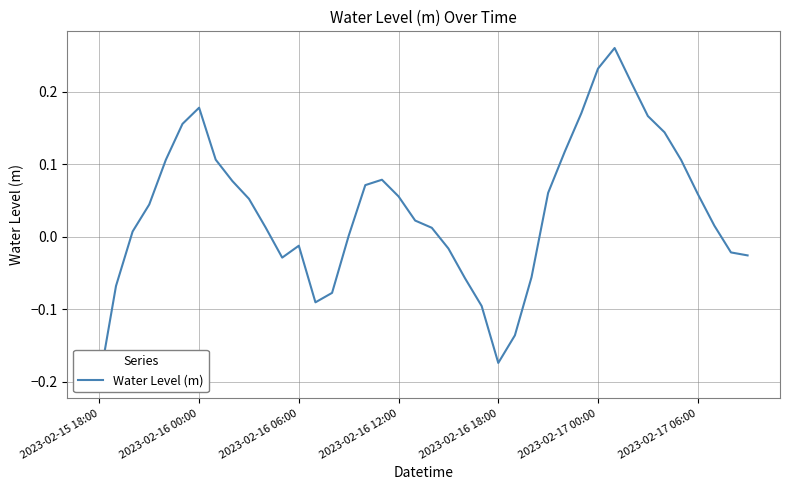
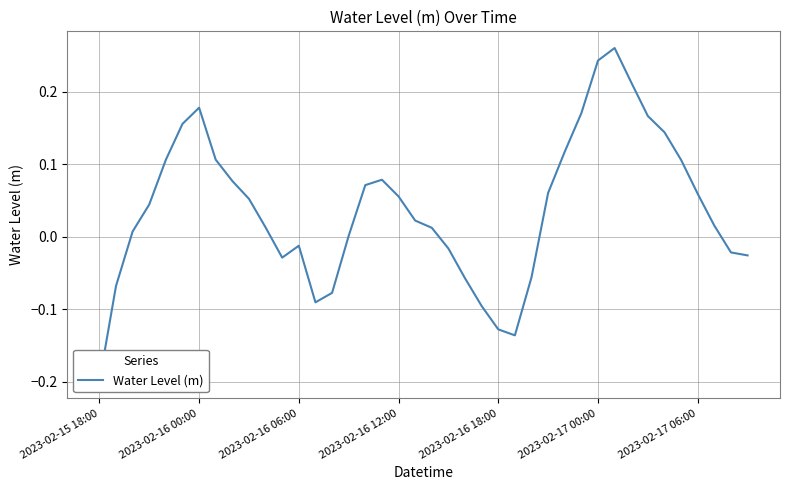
2023-02-16 18:00: -0.17 -> -0.13
2023-02-17 00:00: 0.23 -> 0.24
